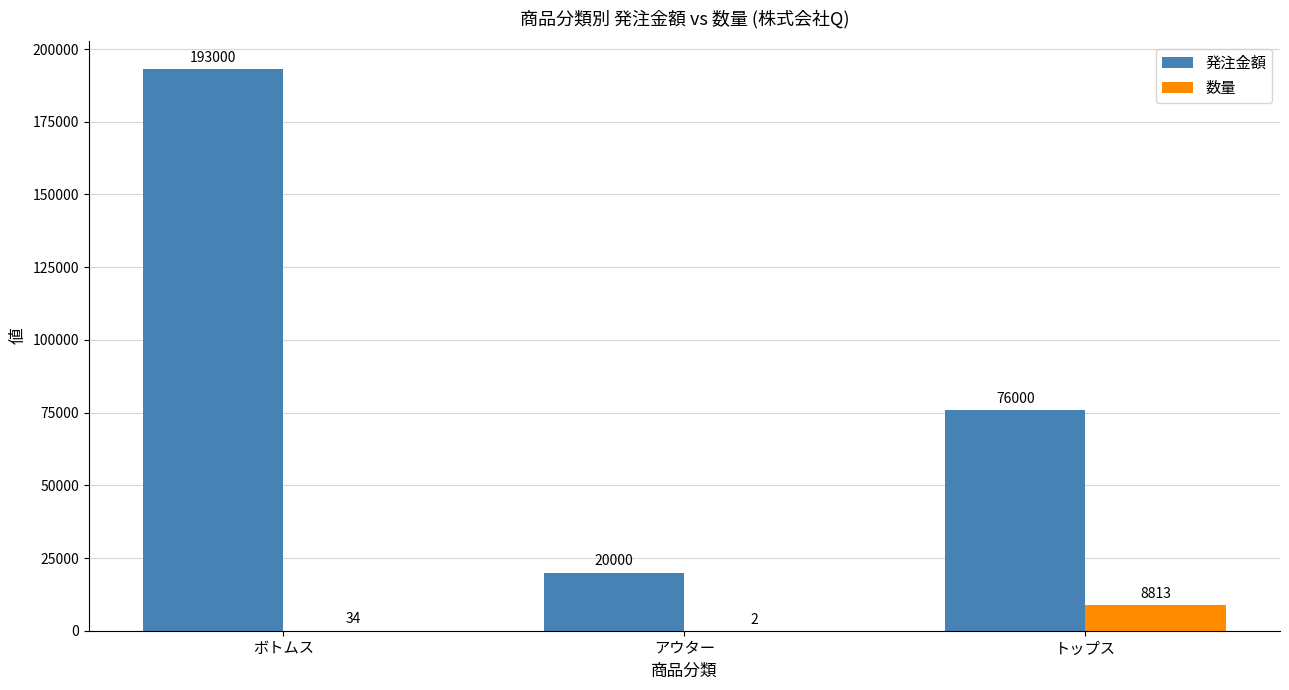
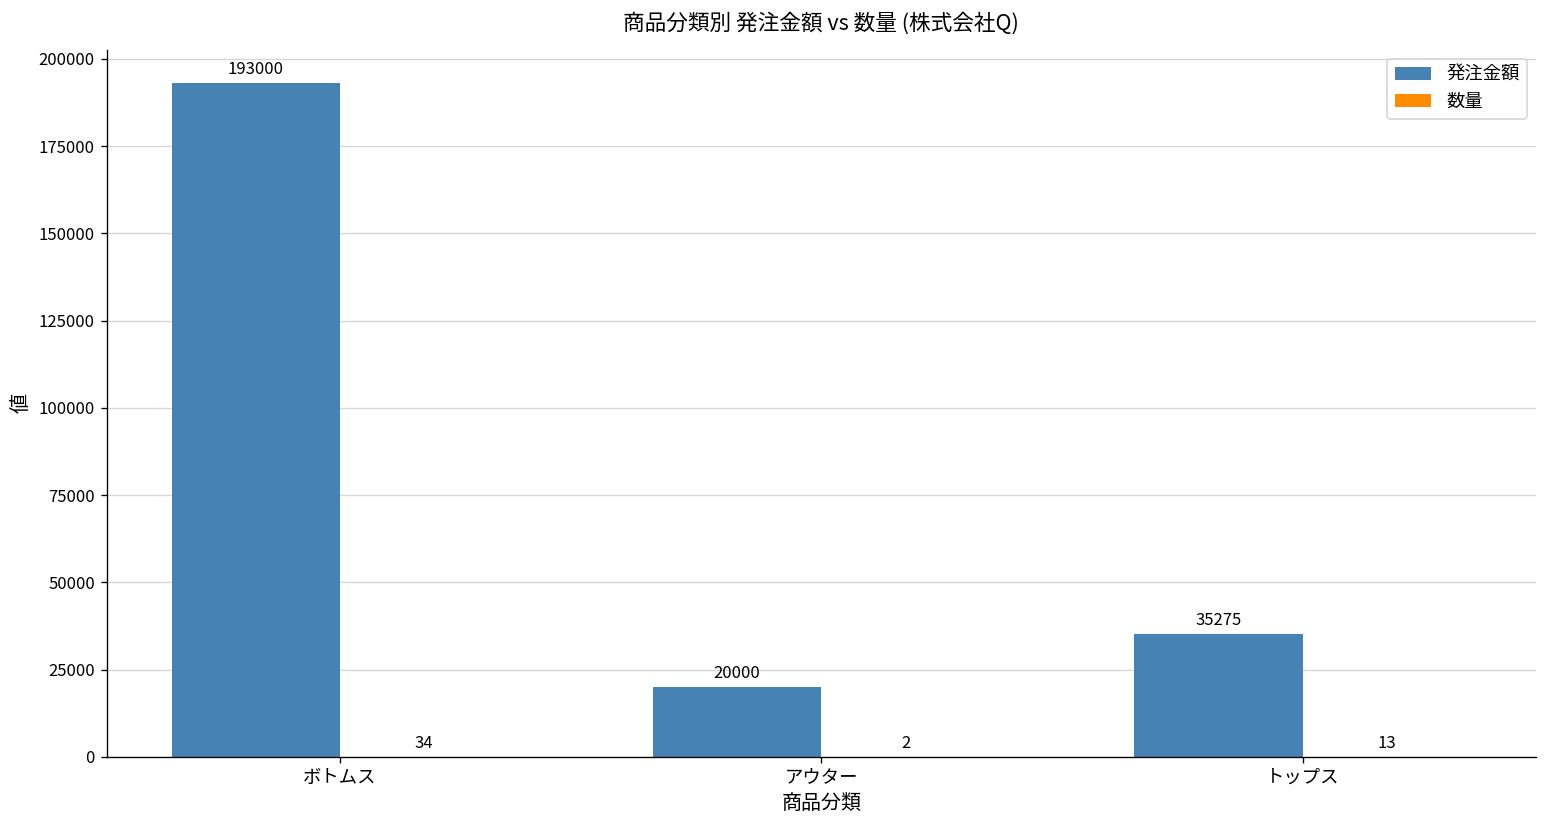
発注金額, トップス: 76000 -> 35275
数量, トップス: 8813 -> 13
